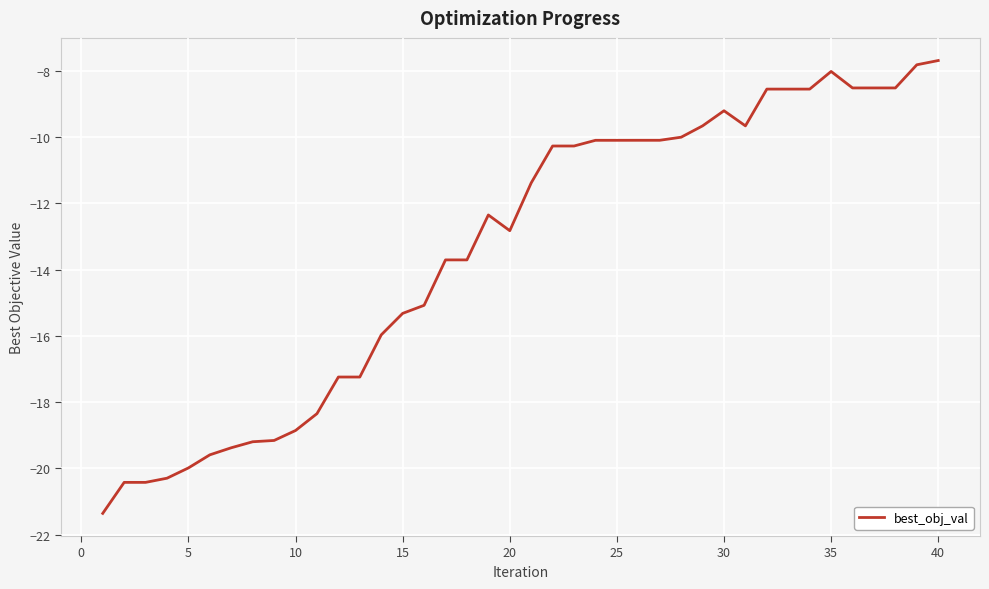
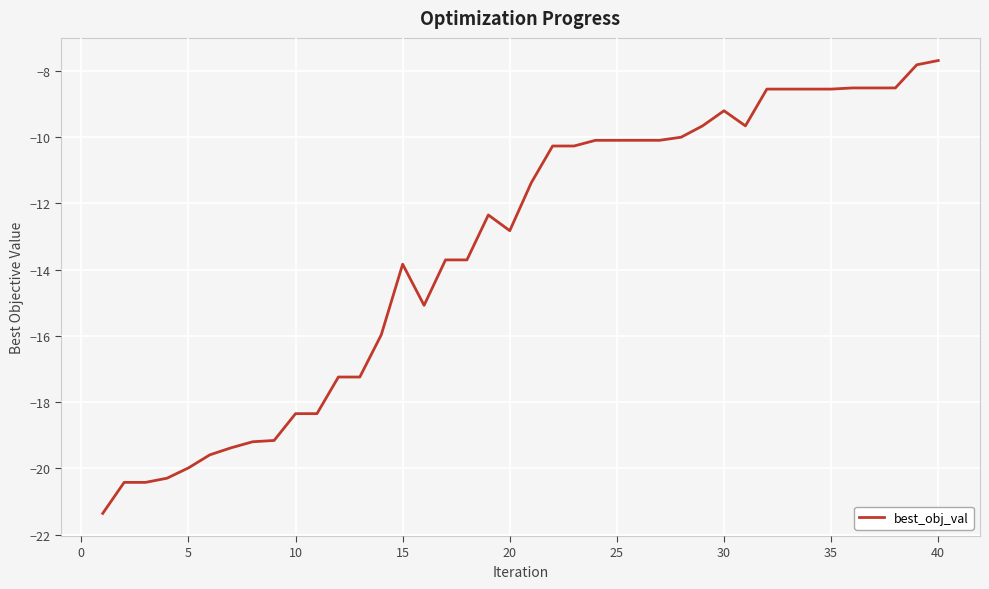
10: -18.9 -> -18.3
15: -15.3 -> -13.8
35: -8.0 -> -8.5
